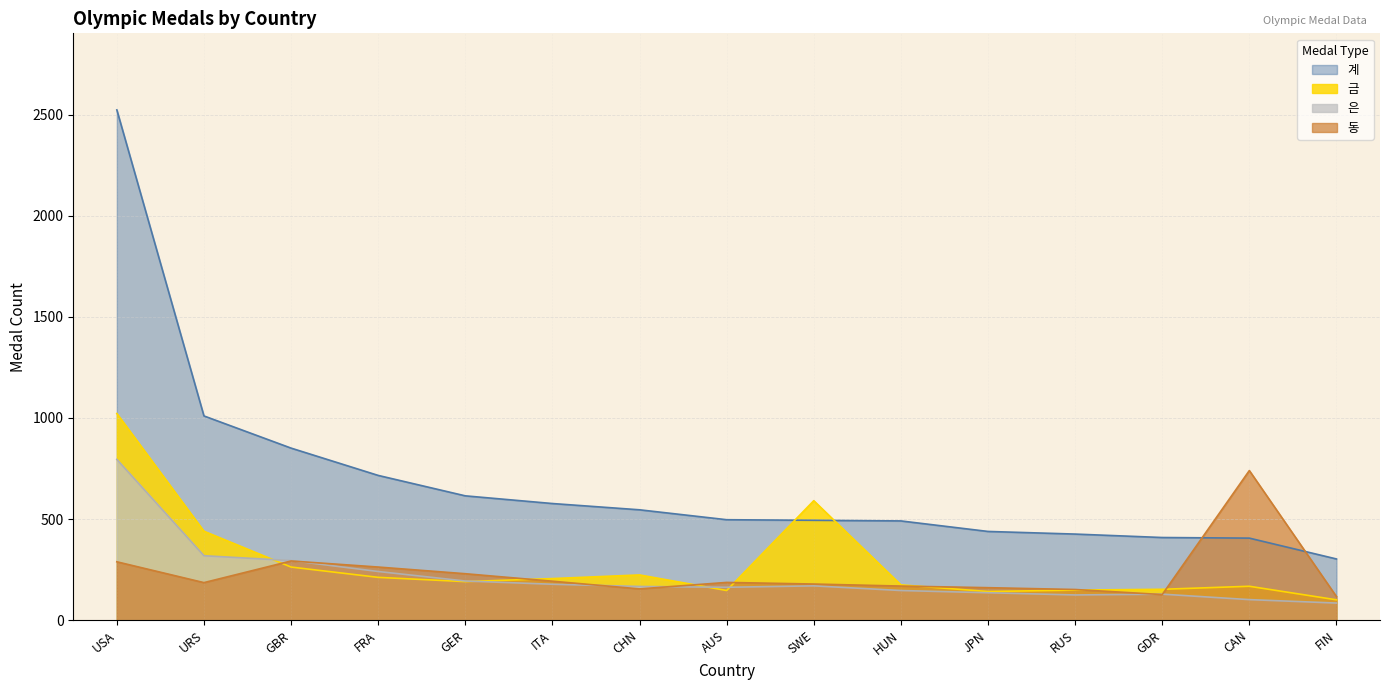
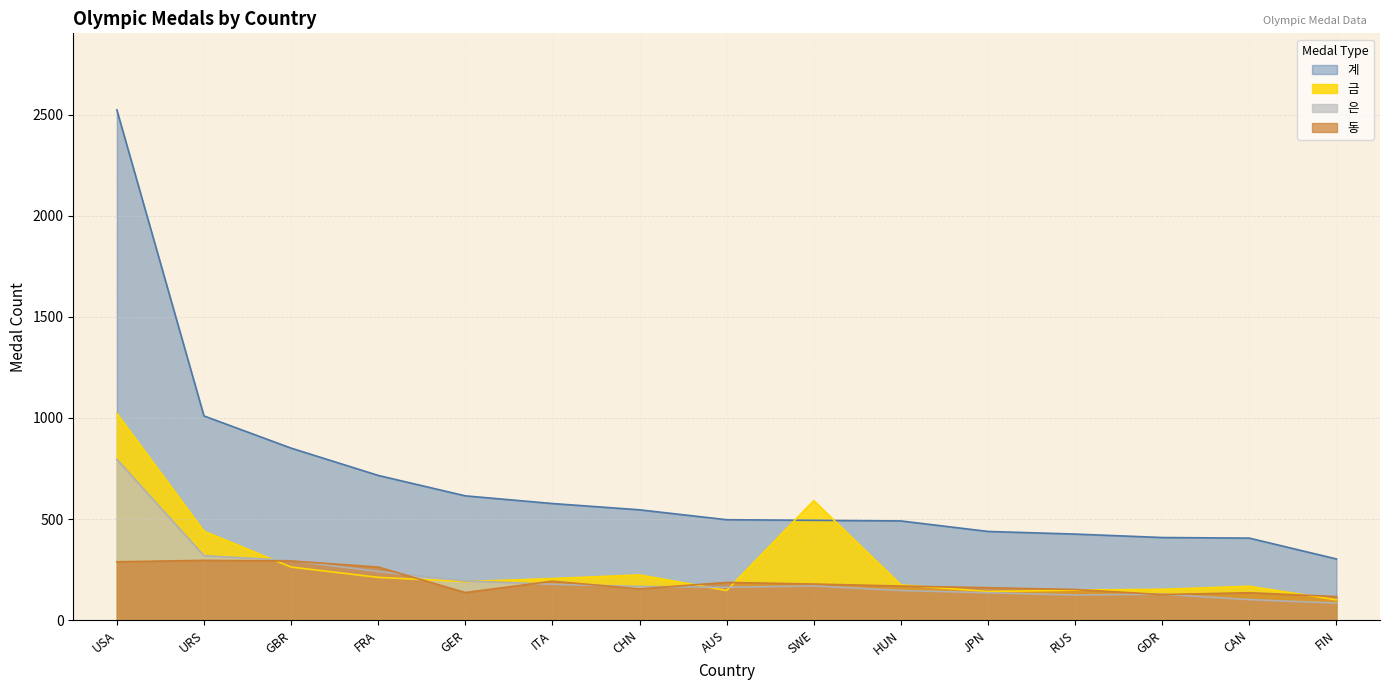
동, URS: 190 -> 300
동, GER: 230 -> 140
동, CAN: 740 -> 140
